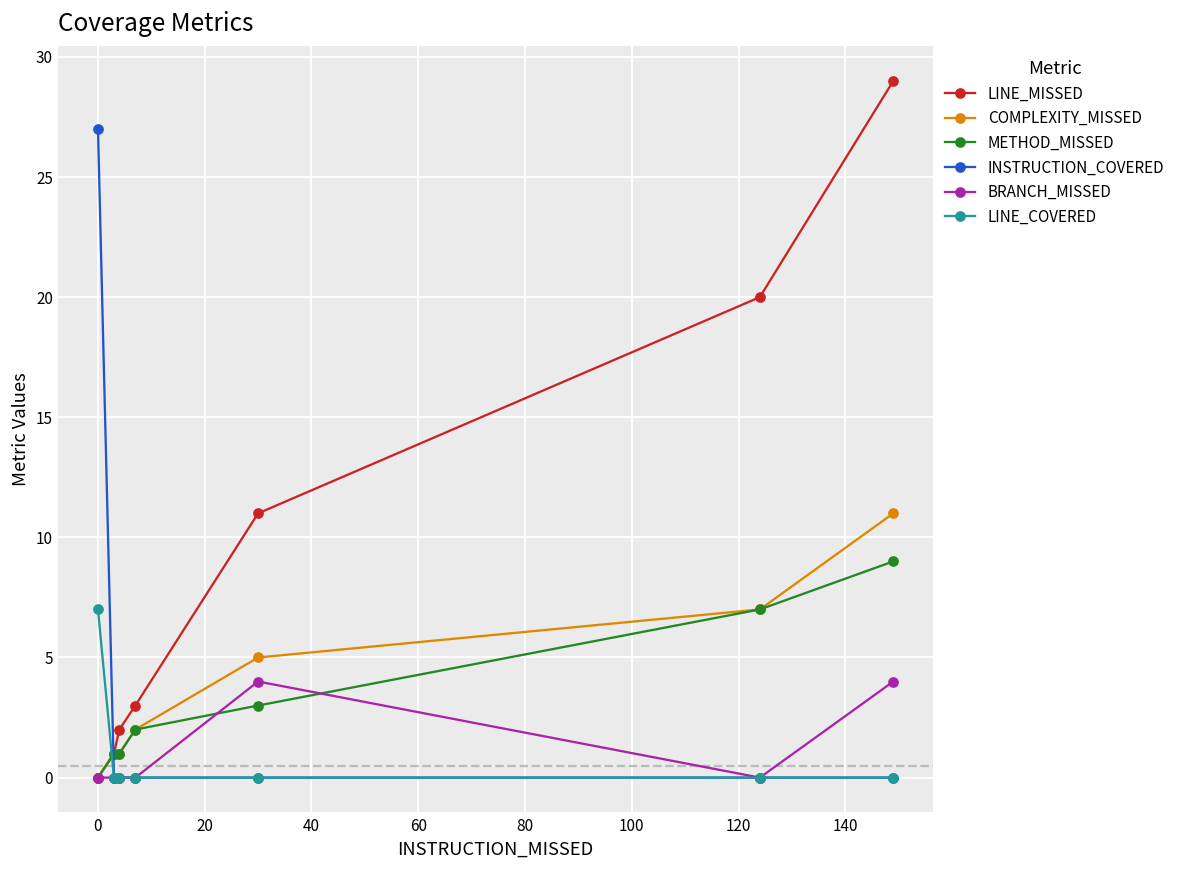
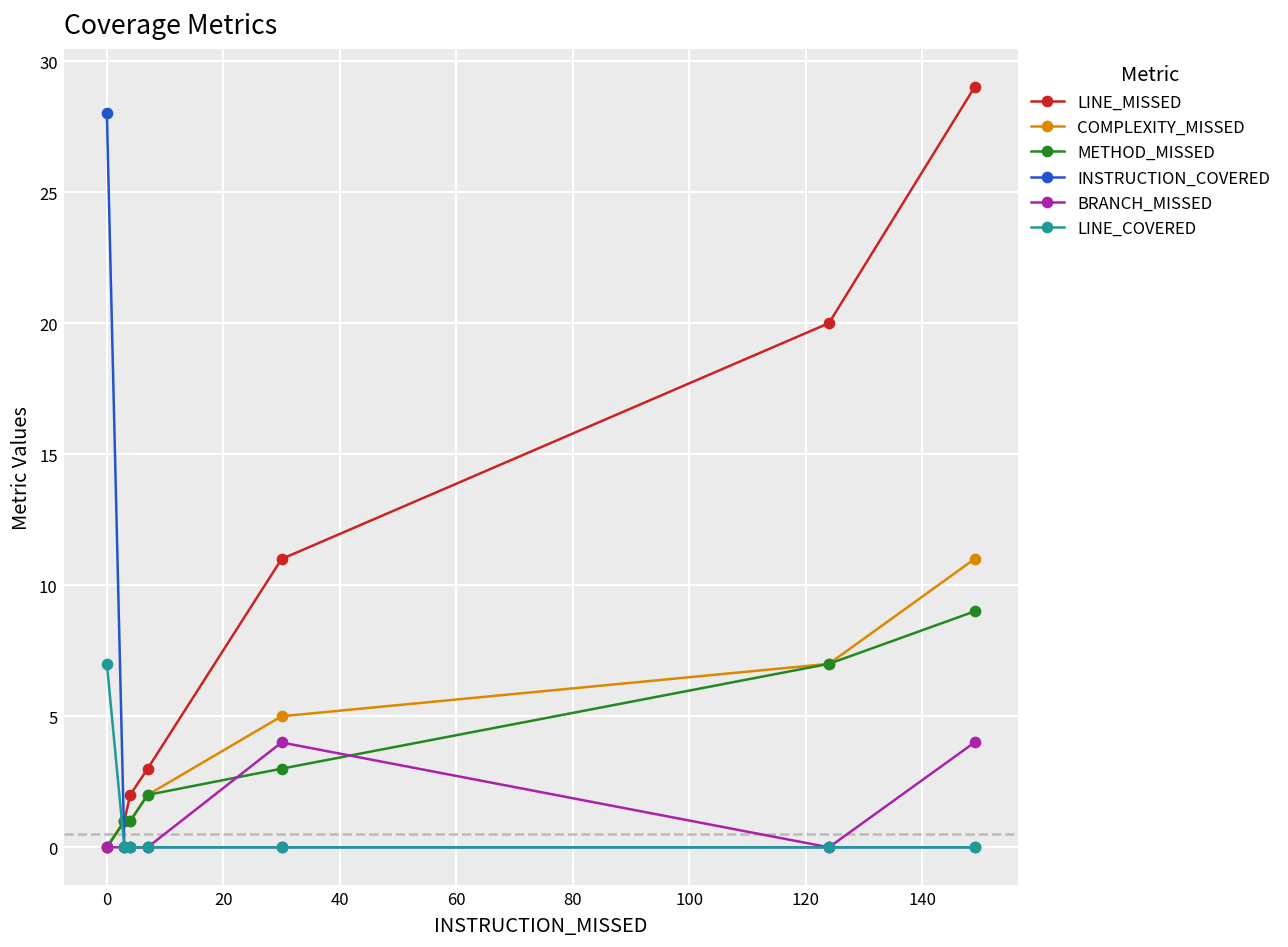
INSTRUCTION_COVERED, 0: 27 -> 28
